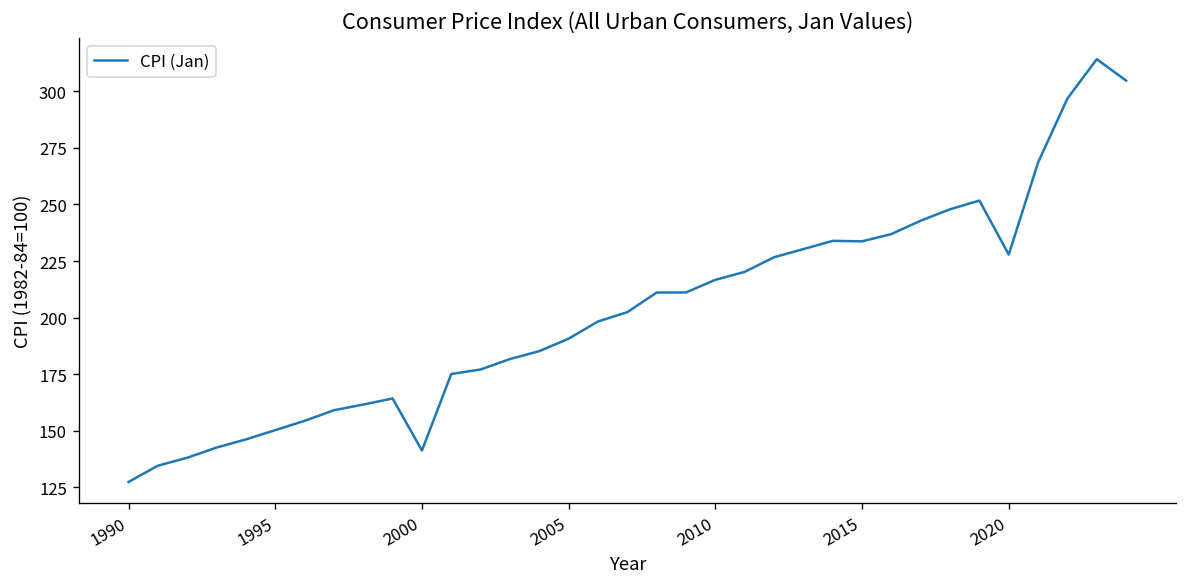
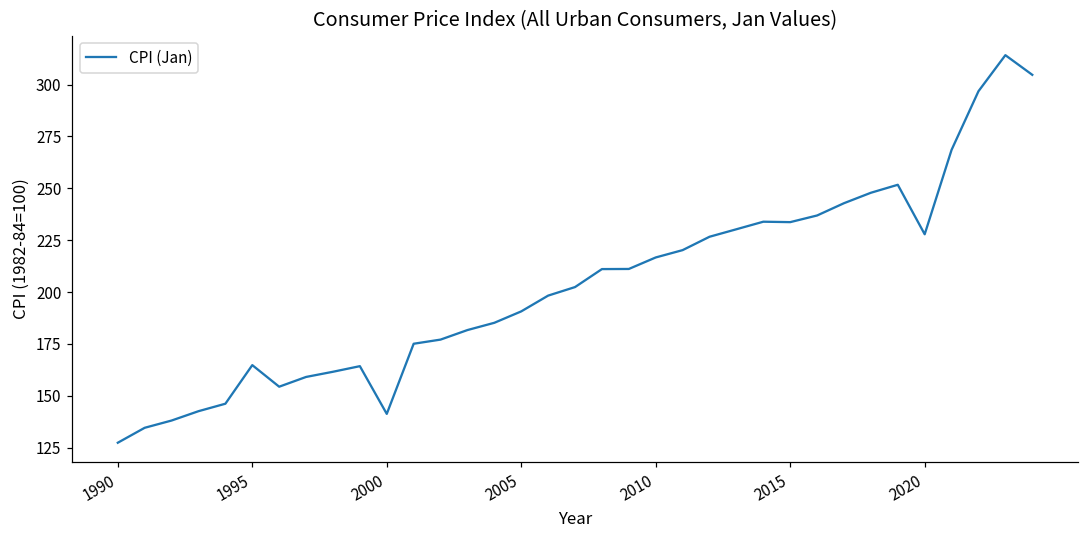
1995: 150 -> 165
